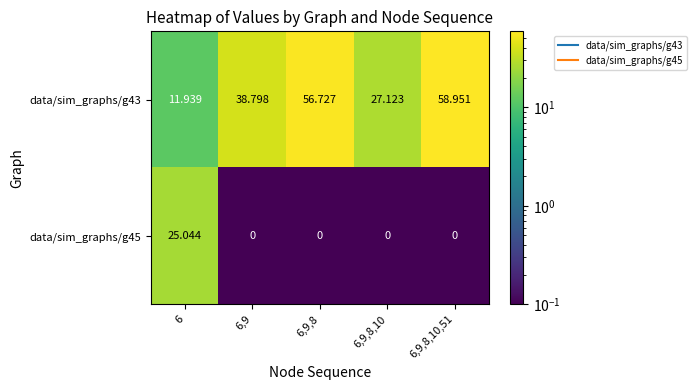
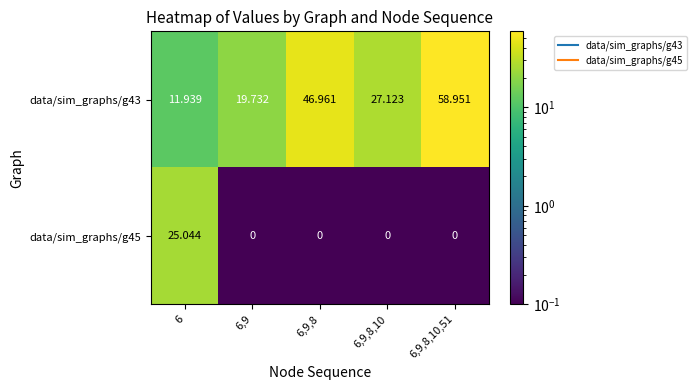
data/sim_graphs/g43, 6,9: 38.798 -> 19.732
data/sim_graphs/g43, 6,9,8: 56.727 -> 46.961
